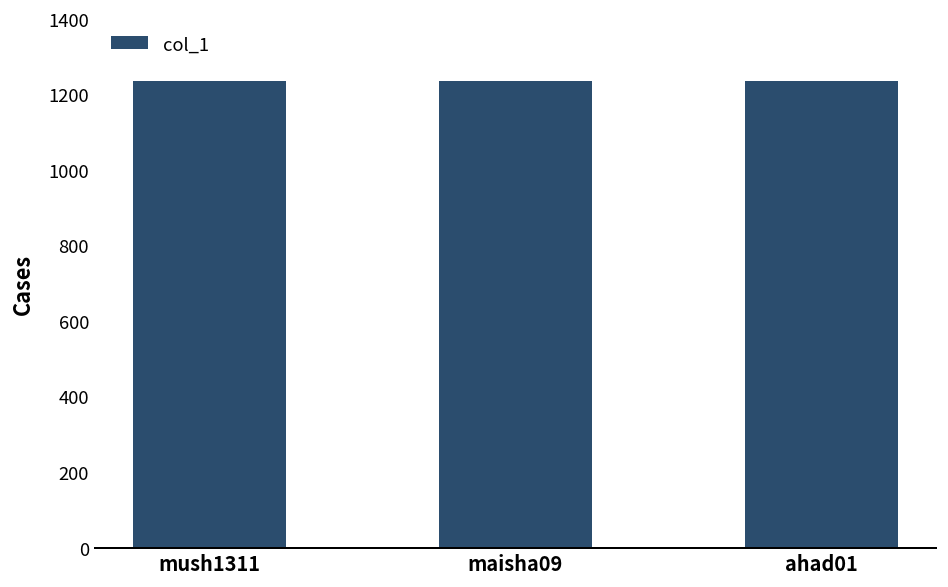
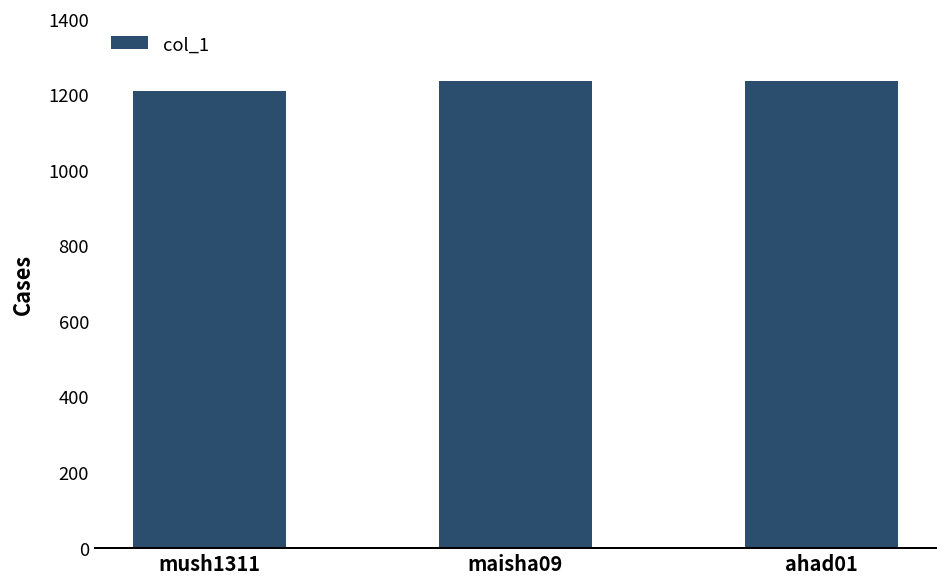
mush1311: 1230 -> 1210
